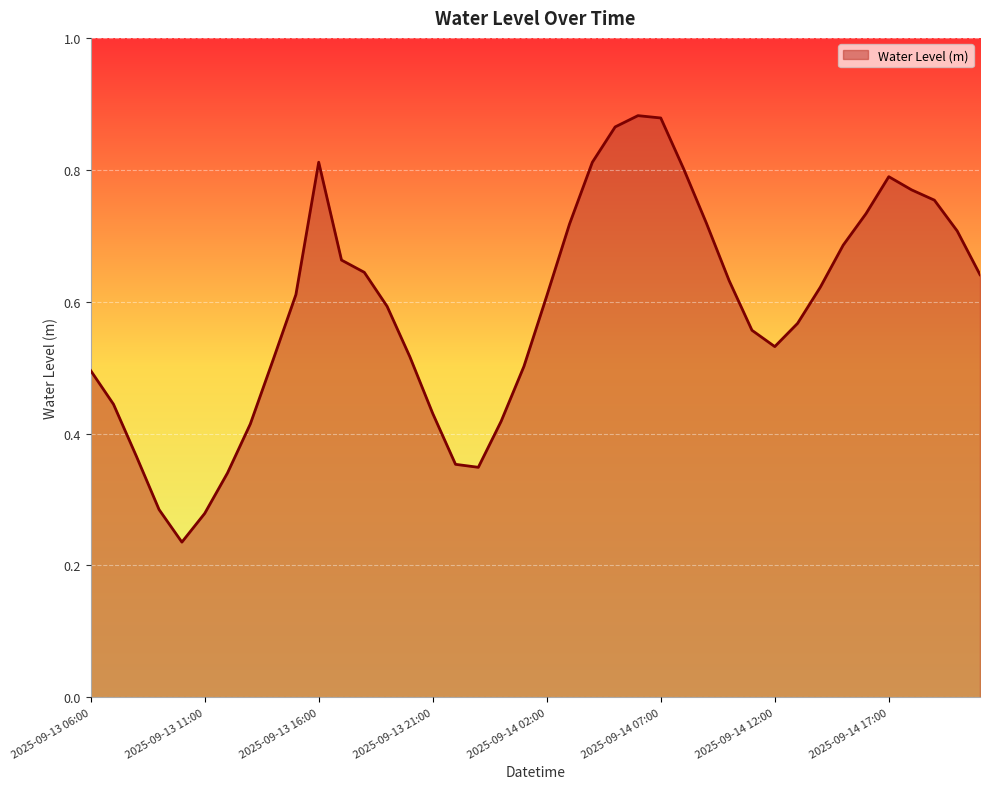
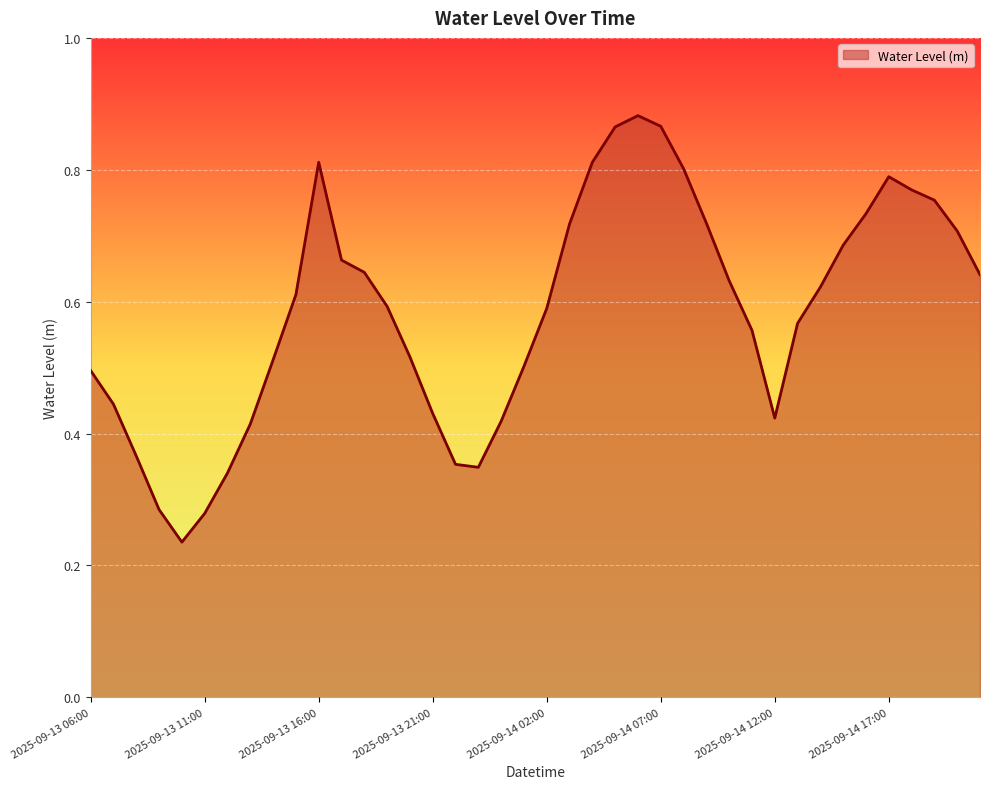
2025-09-14 02:00: 0.61 -> 0.59
2025-09-14 07:00: 0.88 -> 0.87
2025-09-14 12:00: 0.53 -> 0.42
